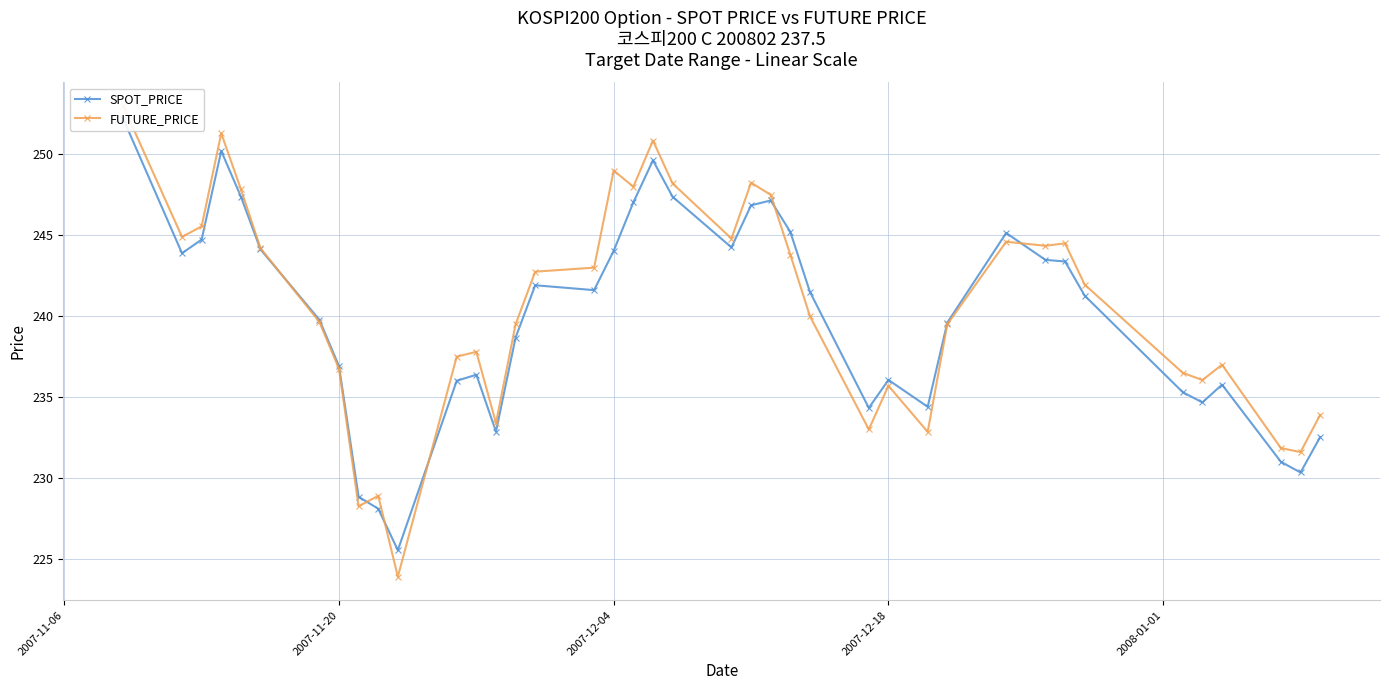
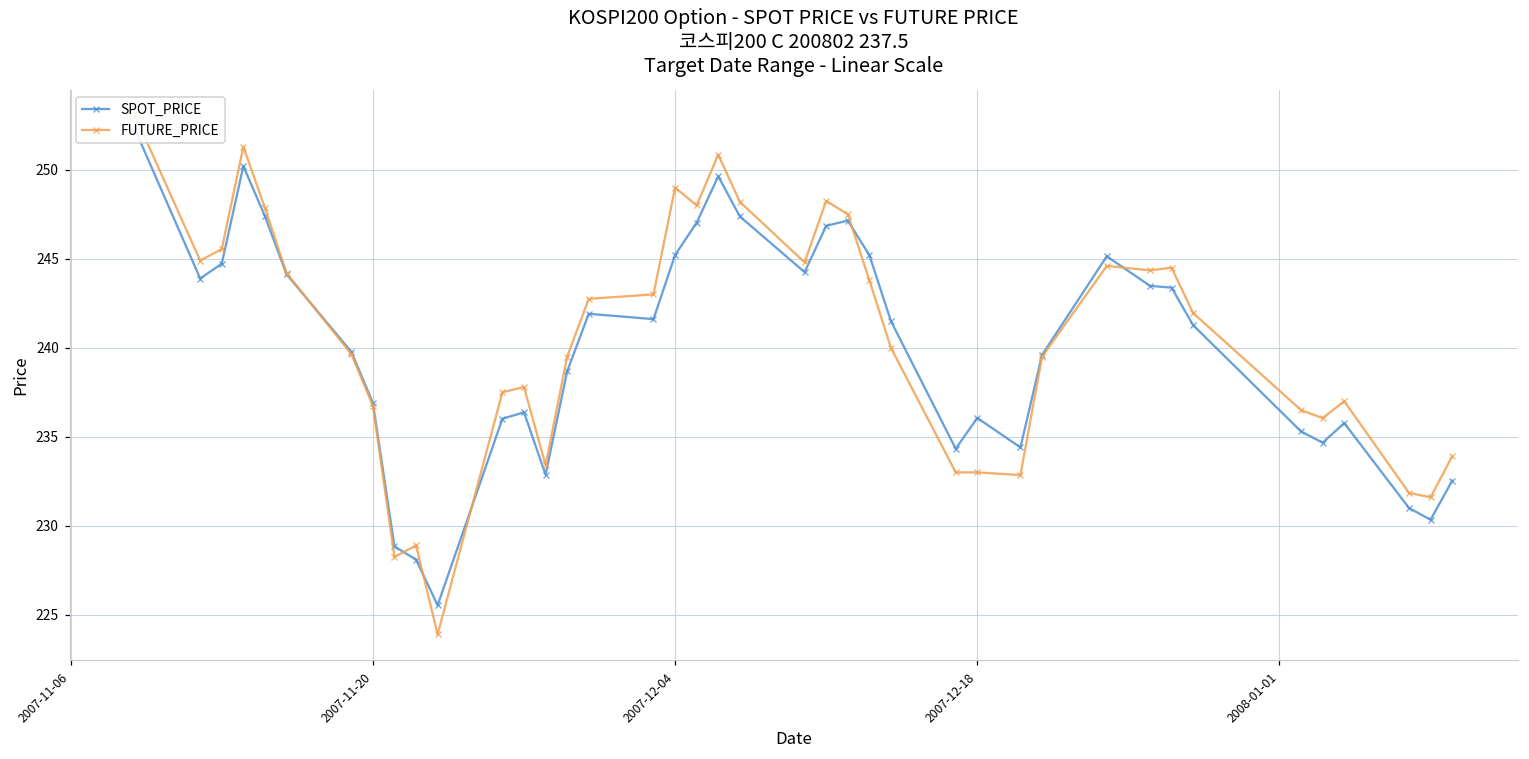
SPOT_PRICE, 2007-12-04: 244.0 -> 245.2
FUTURE_PRICE, 2007-12-18: 235.7 -> 233.0
